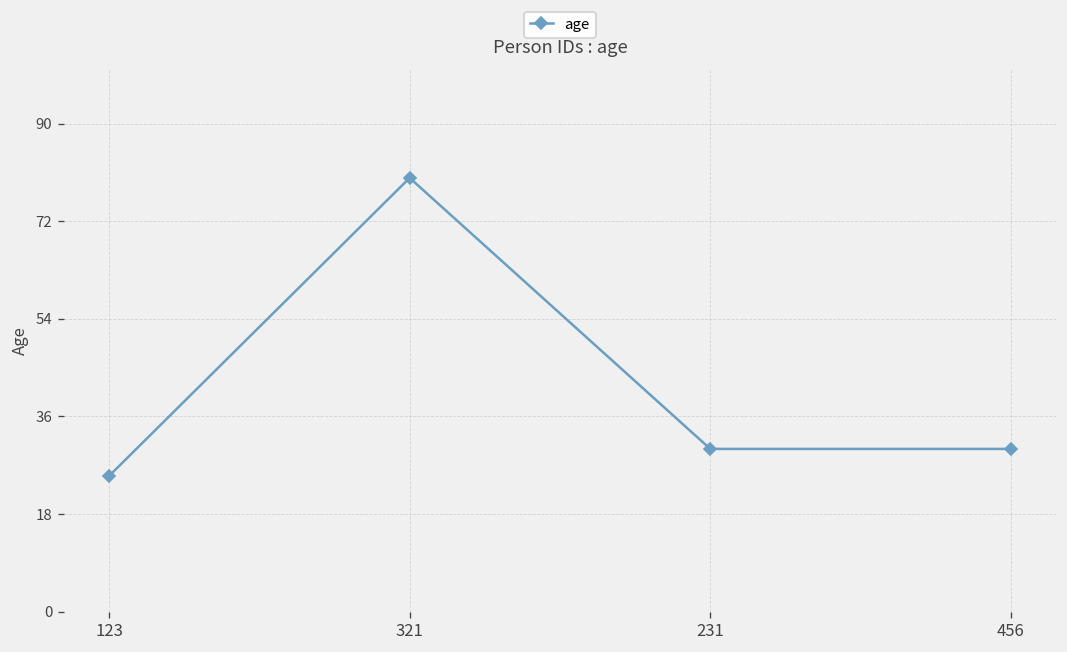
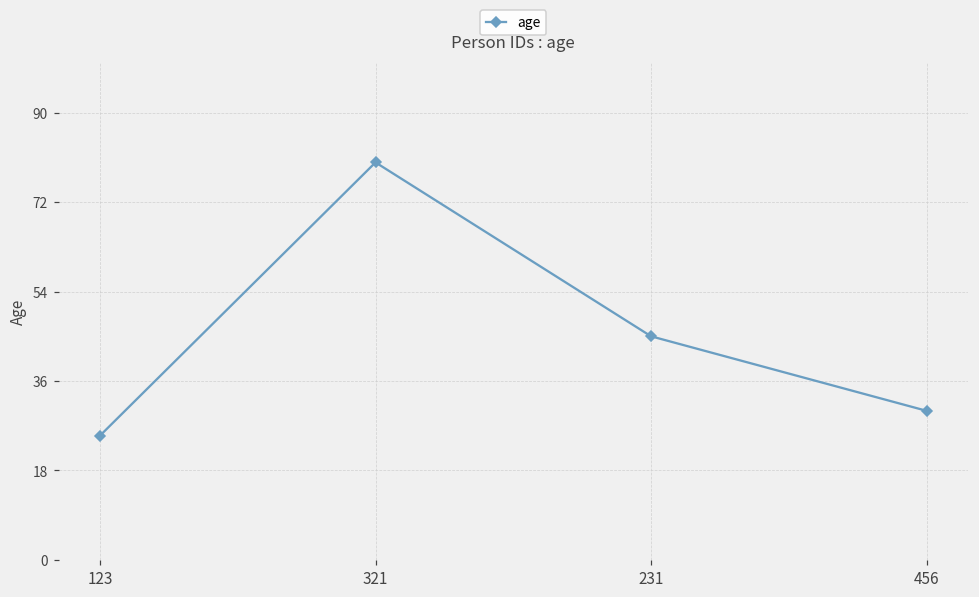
231: 30 -> 45
